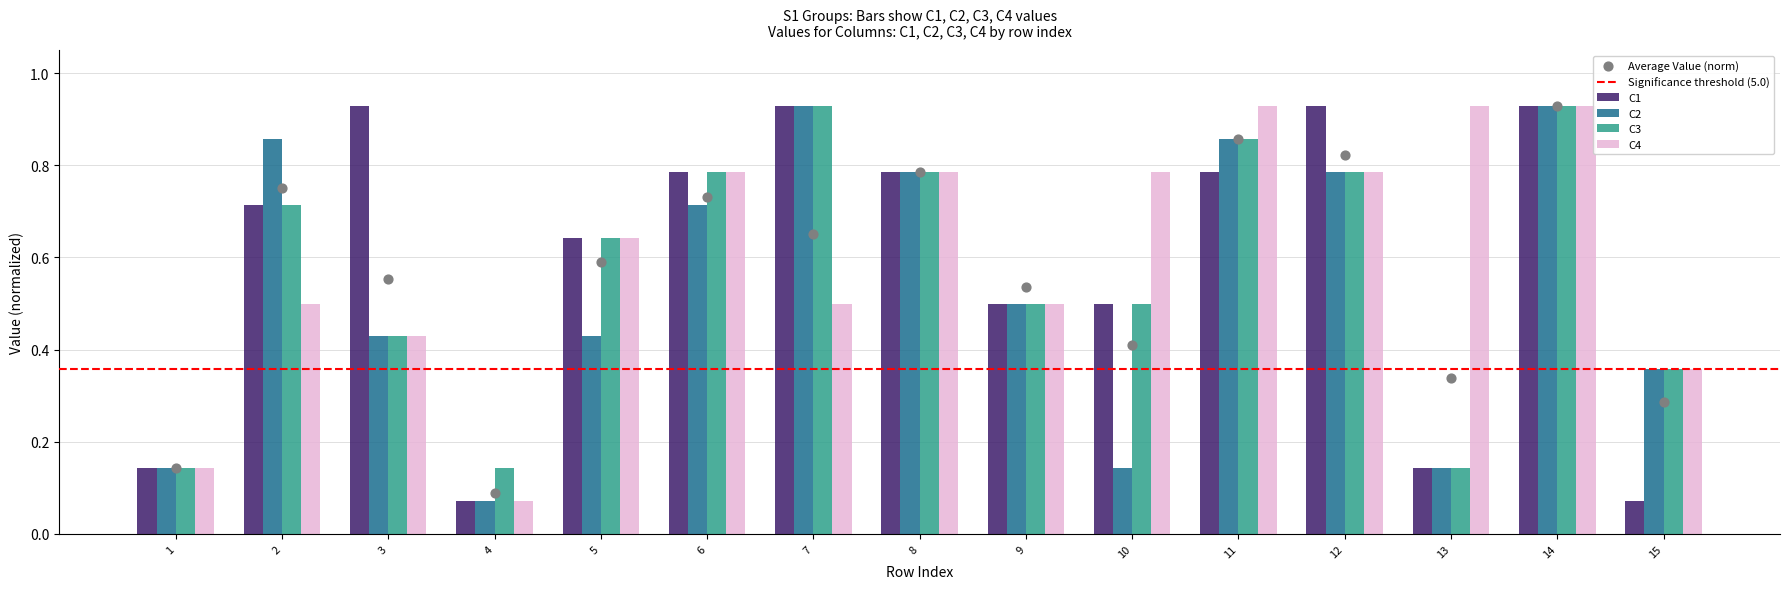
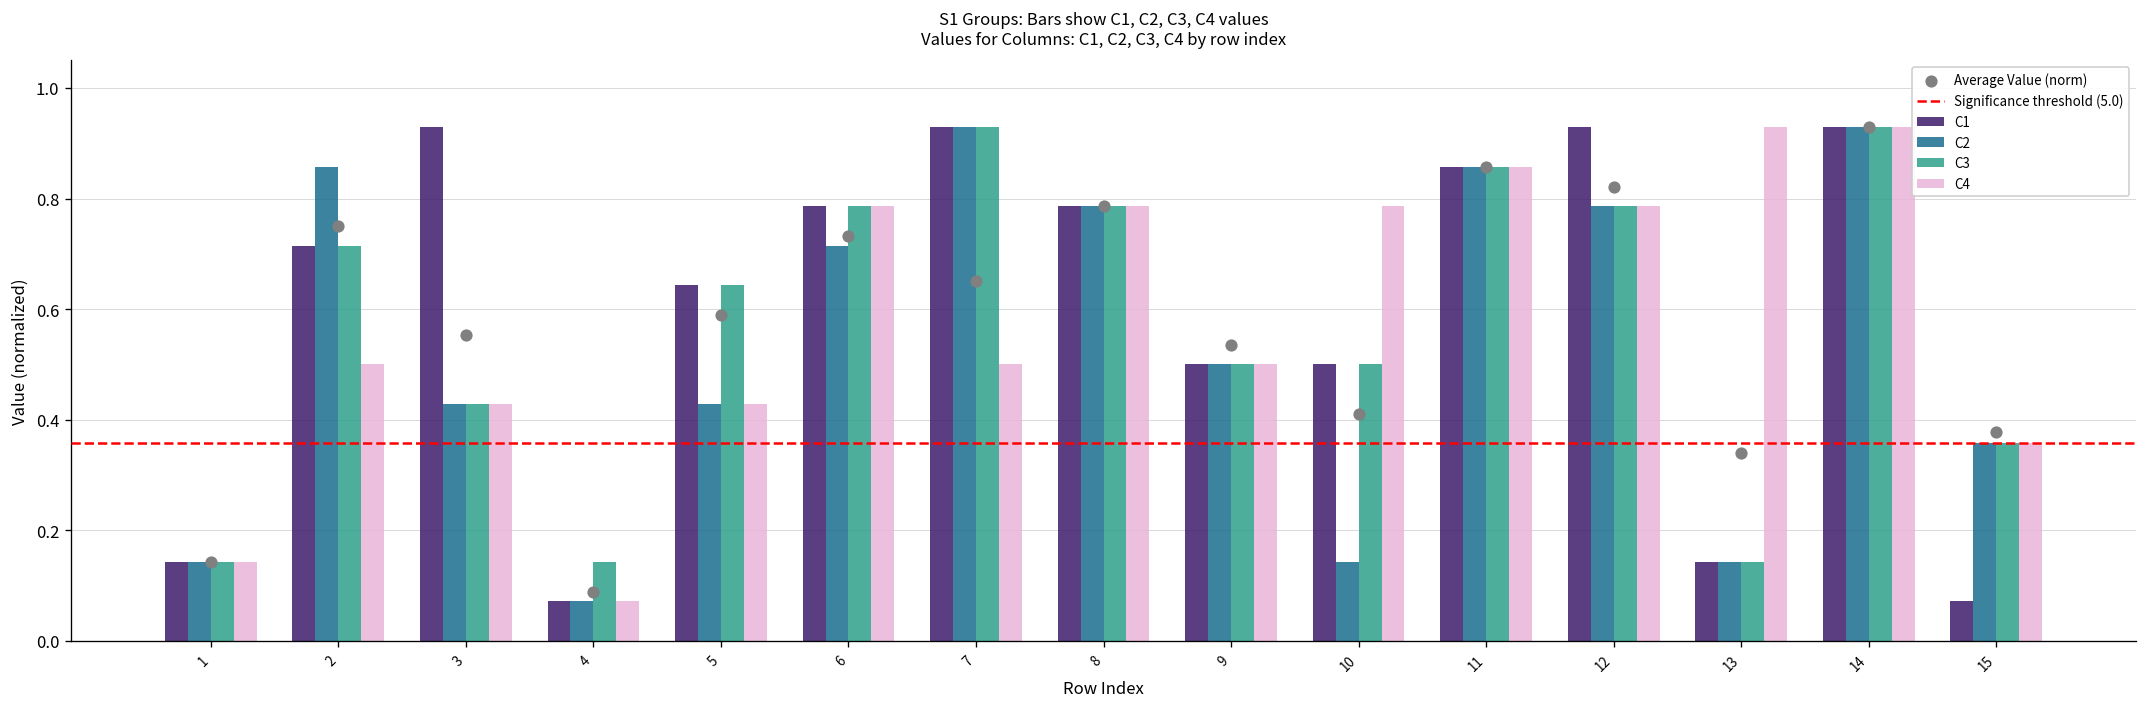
C4, 5: 0.64 -> 0.43
C1, 11: 0.79 -> 0.86
C4, 11: 0.93 -> 0.86
Average Value (norm), 15: 0.29 -> 0.38
